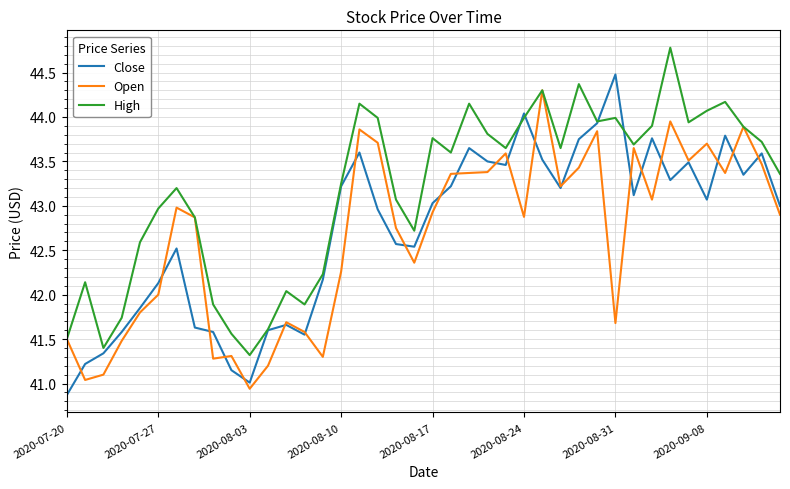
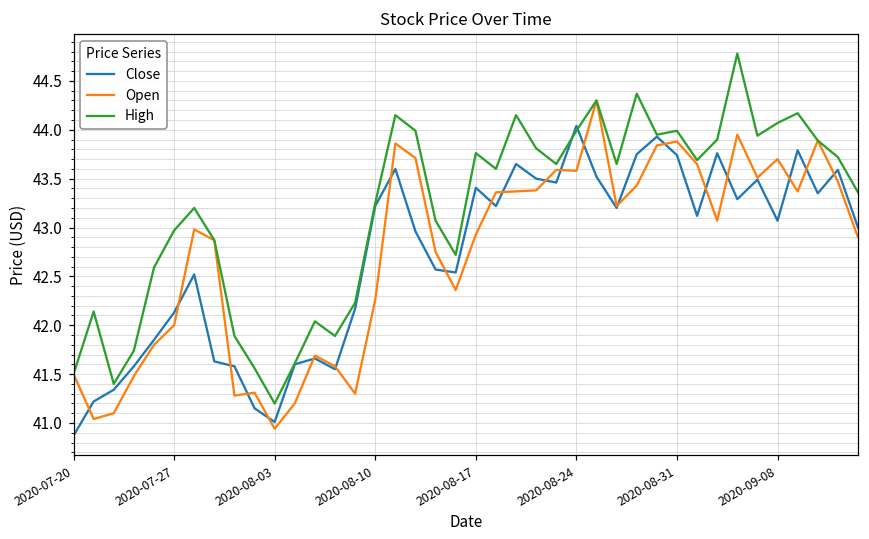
High, 2020-08-03: 41.3 -> 41.2
Close, 2020-08-17: 43.0 -> 43.4
Open, 2020-08-24: 42.9 -> 43.6
Close, 2020-08-31: 44.5 -> 43.7
Open, 2020-08-31: 41.7 -> 43.9
